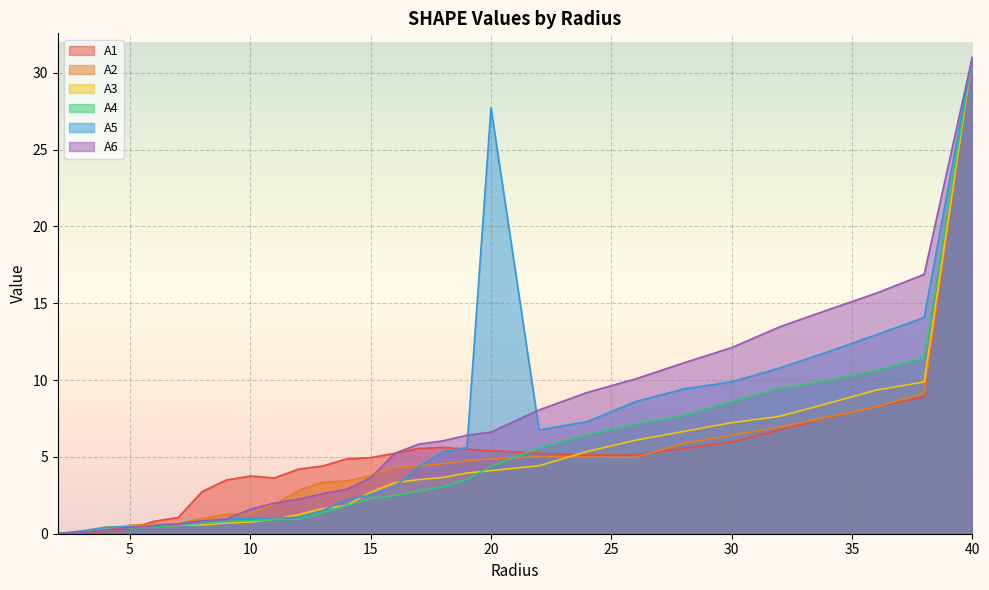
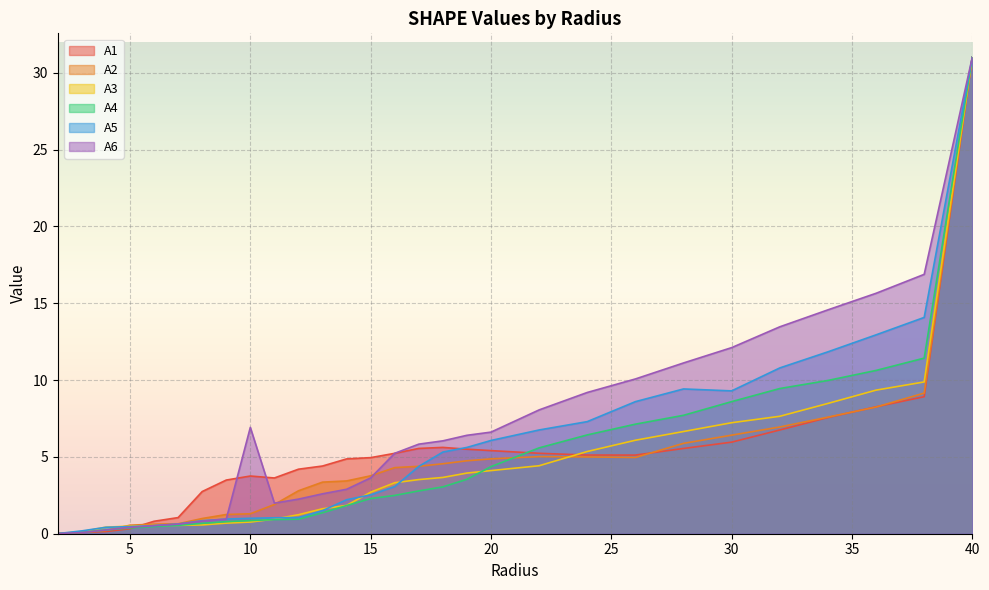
A6, 10: 1.6 -> 6.9
A5, 20: 27.7 -> 6.1
A5, 30: 9.9 -> 9.3
